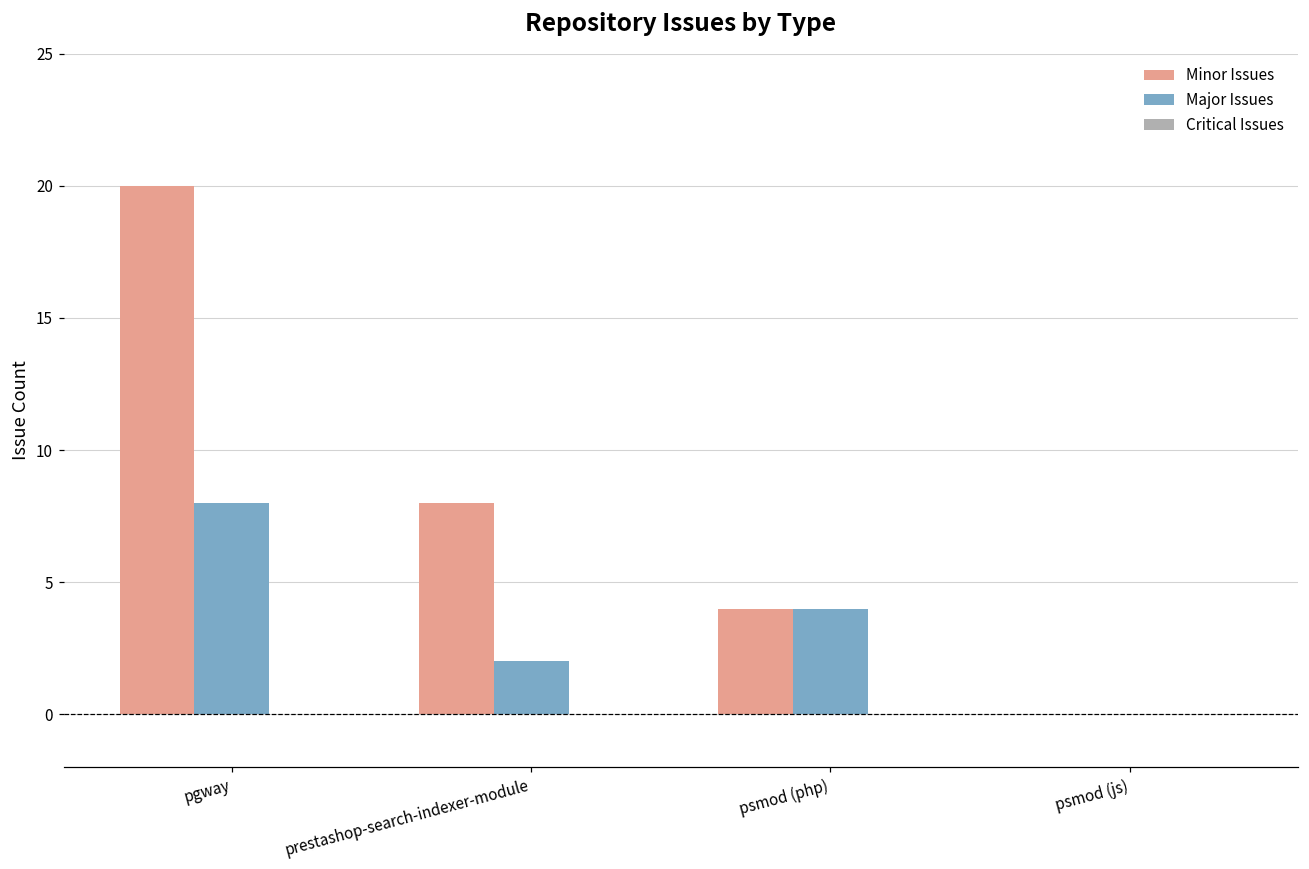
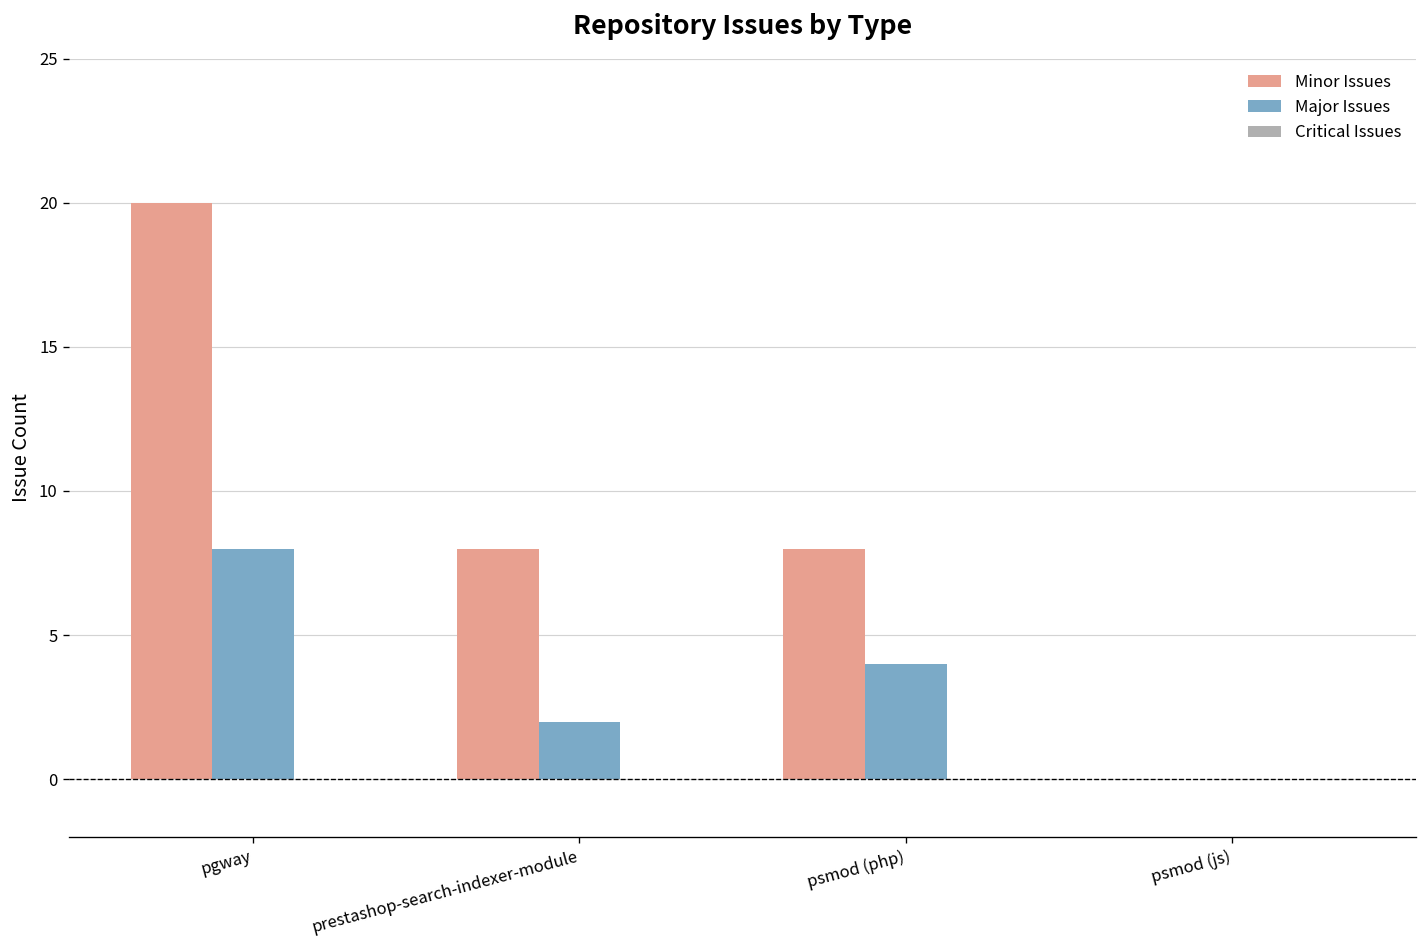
Minor Issues, psmod (php): 4 -> 8
